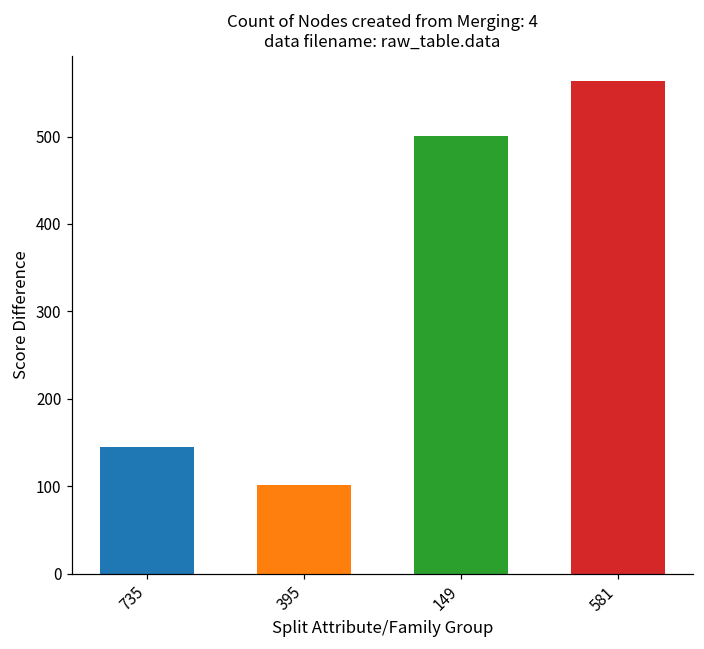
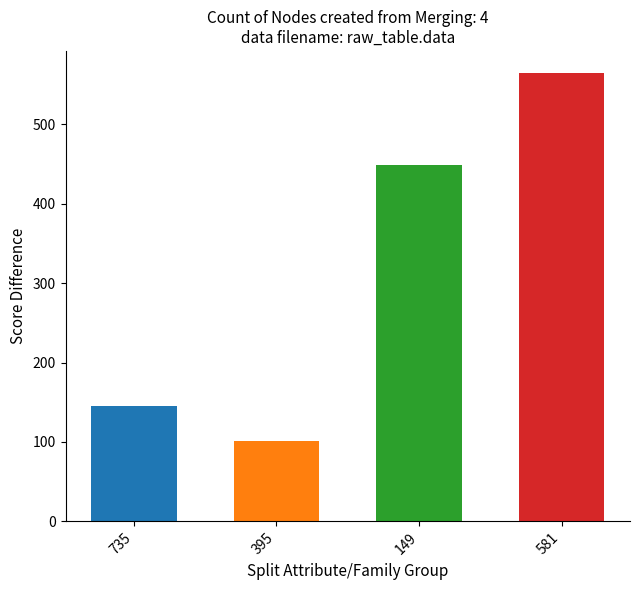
149: 500 -> 450
